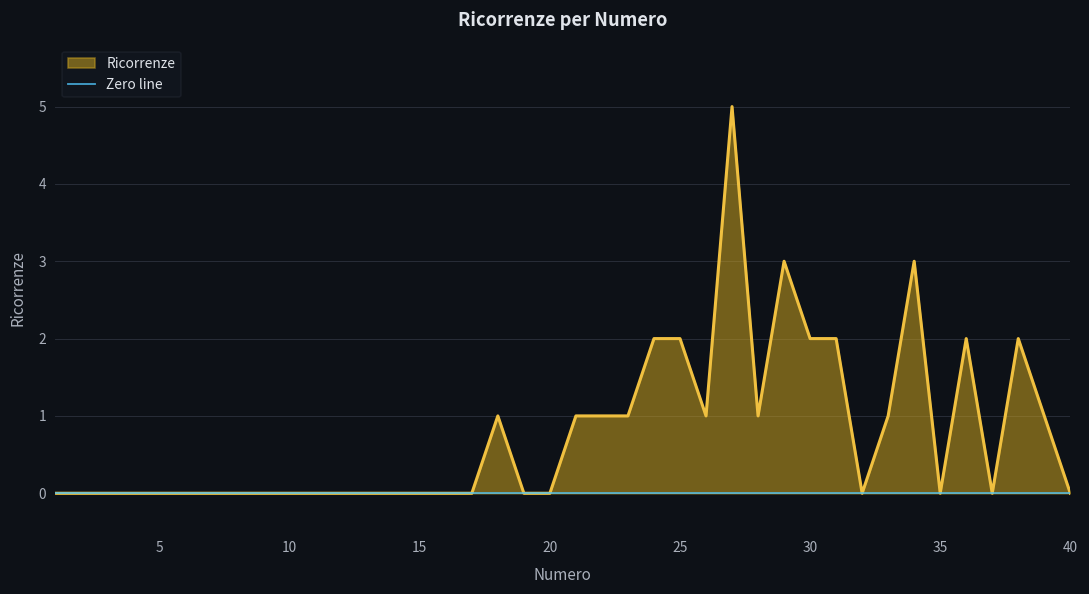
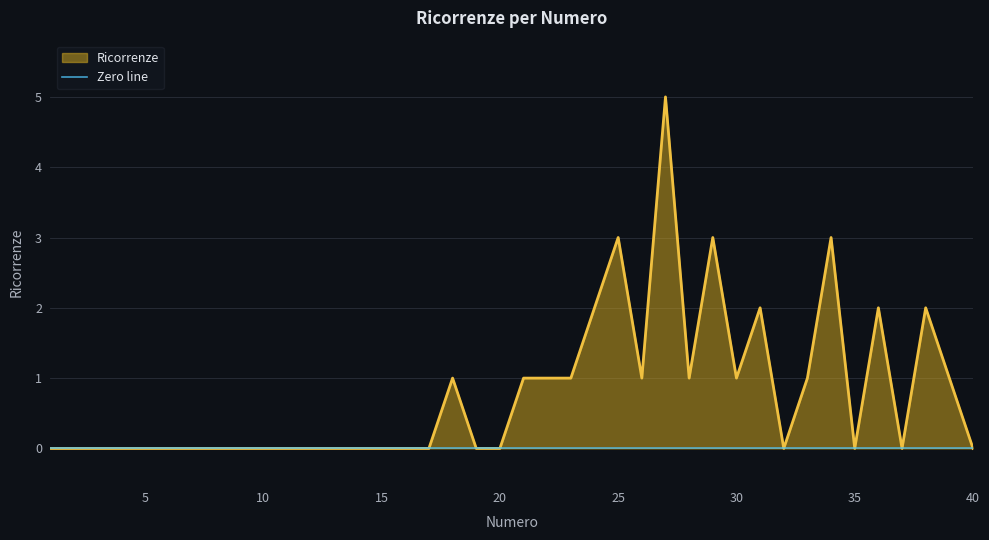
25: 2 -> 3
30: 2 -> 1
